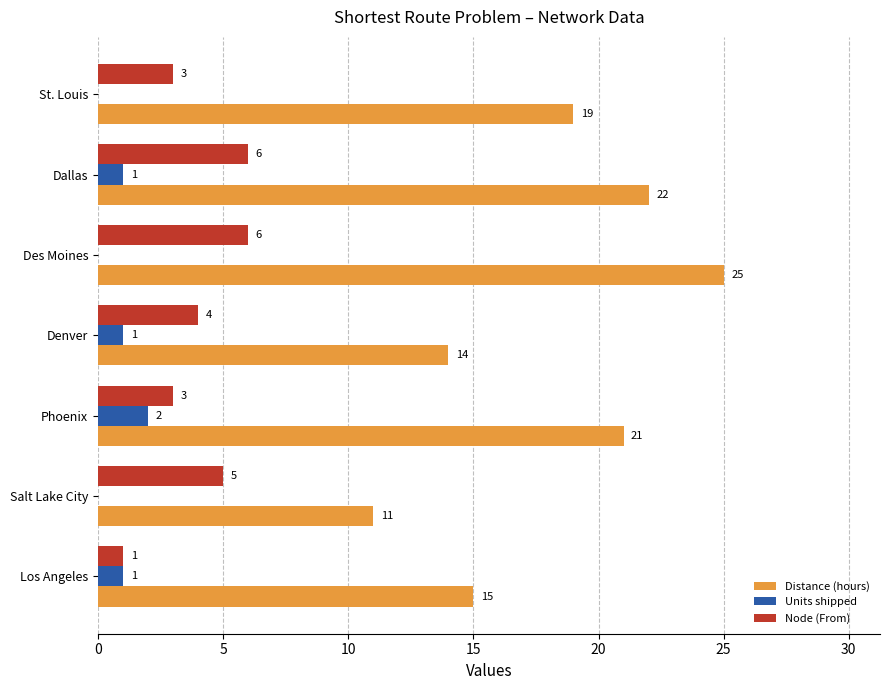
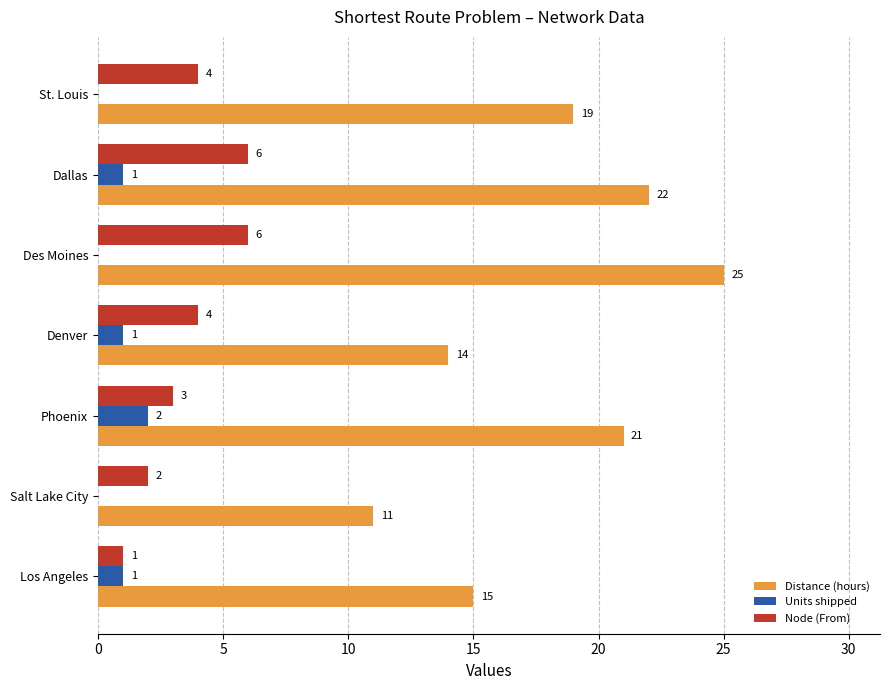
Node (From), St. Louis: 3 -> 4
Node (From), Salt Lake City: 5 -> 2
